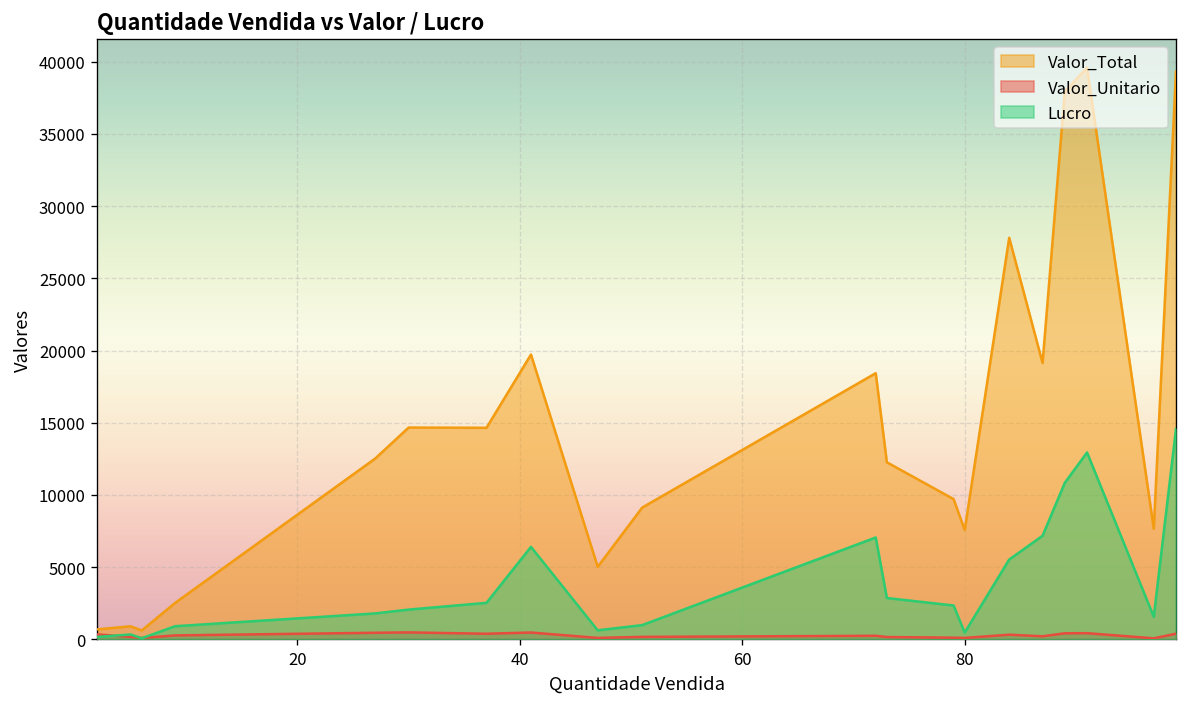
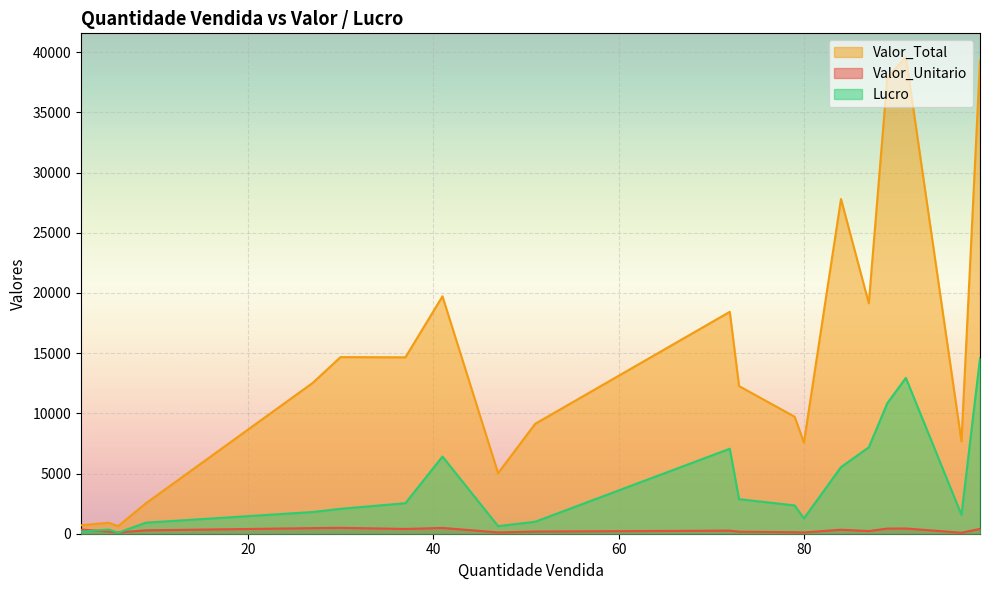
Lucro, 80: 500 -> 1300
